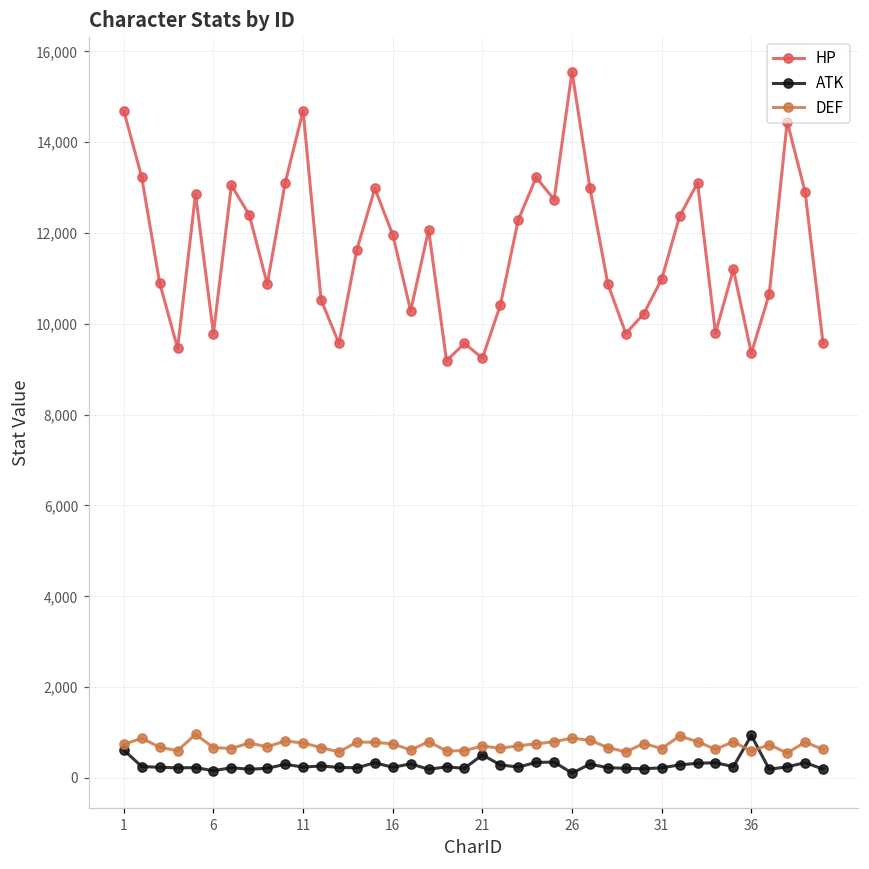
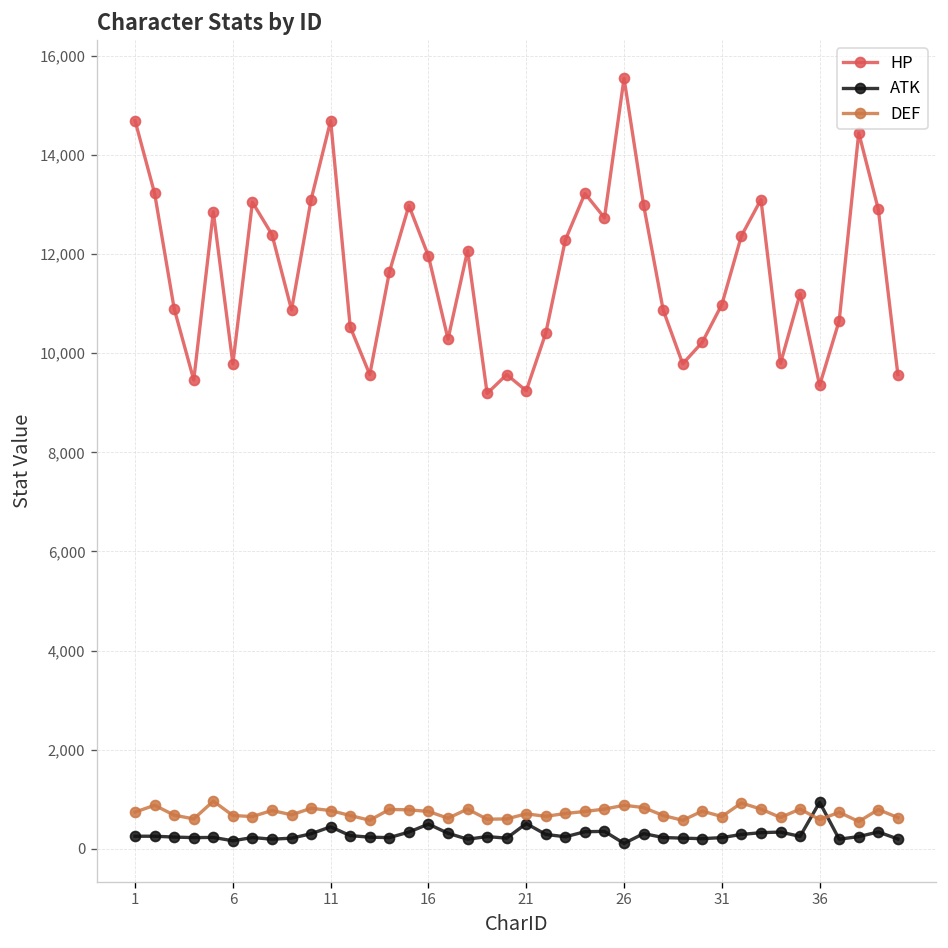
ATK, 1: 600 -> 300
ATK, 11: 200 -> 400
ATK, 16: 200 -> 500
